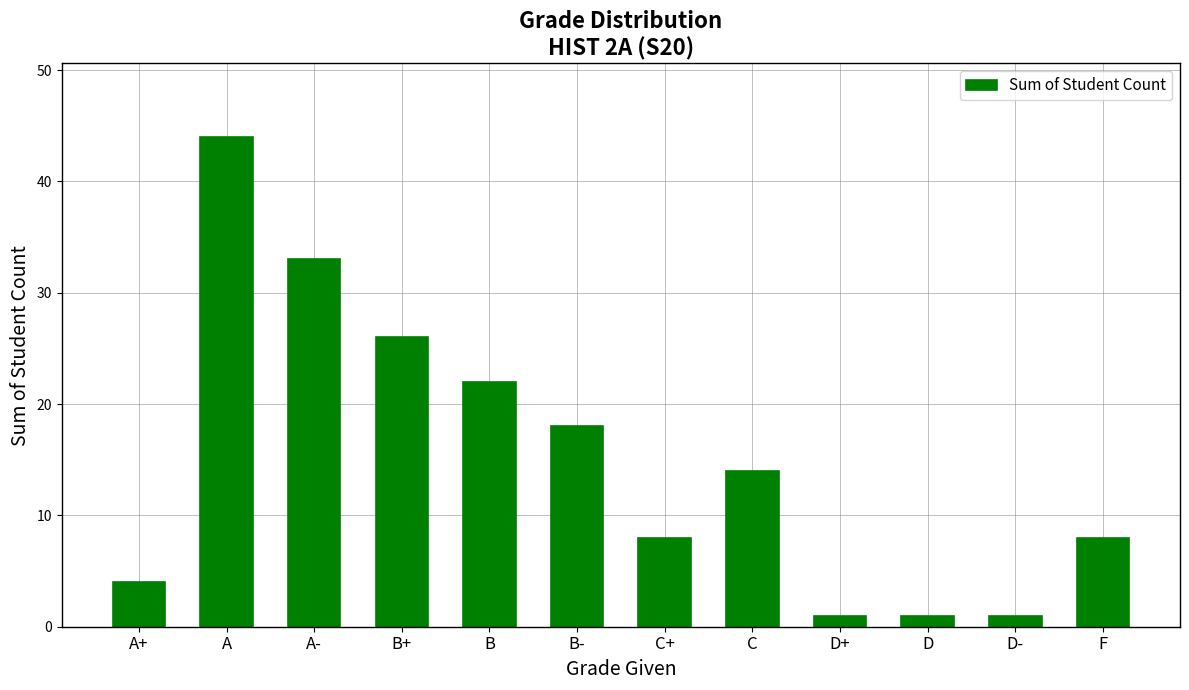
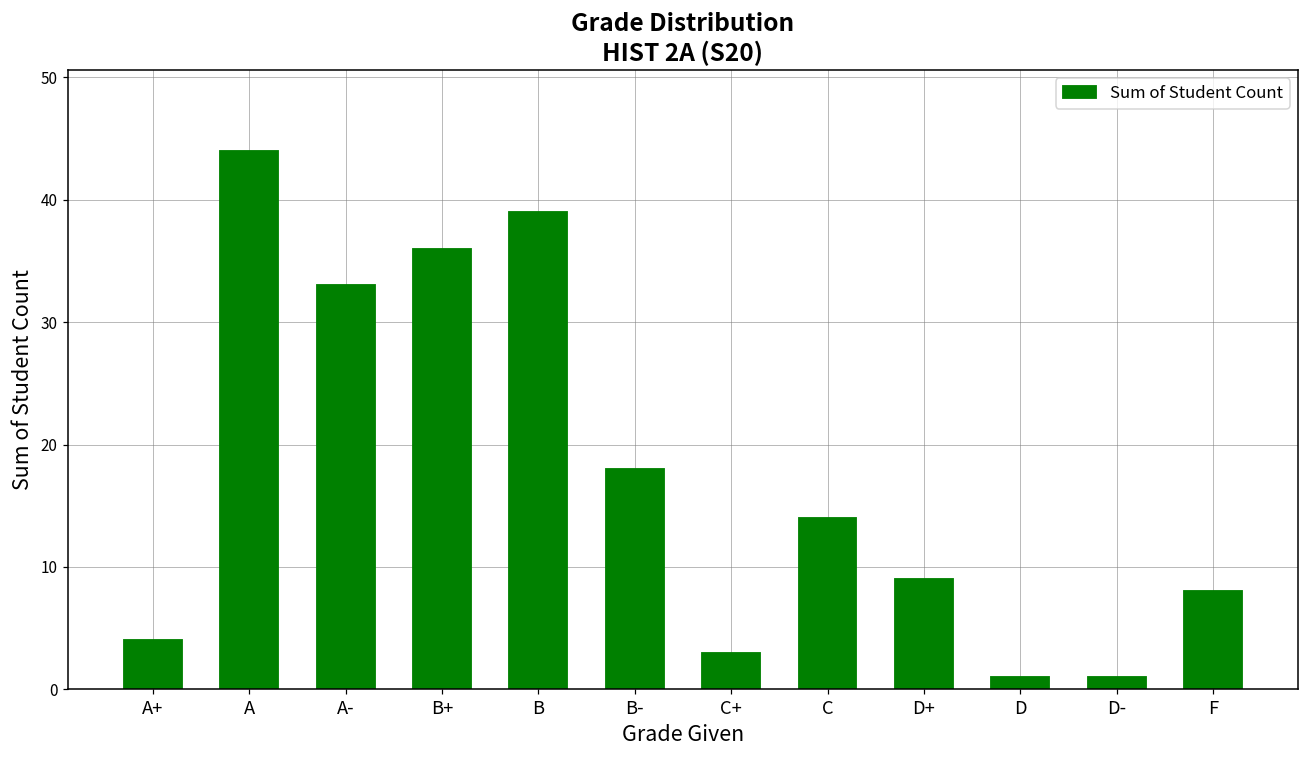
B+: 26 -> 36
B: 22 -> 39
C+: 8 -> 3
D+: 1 -> 9
